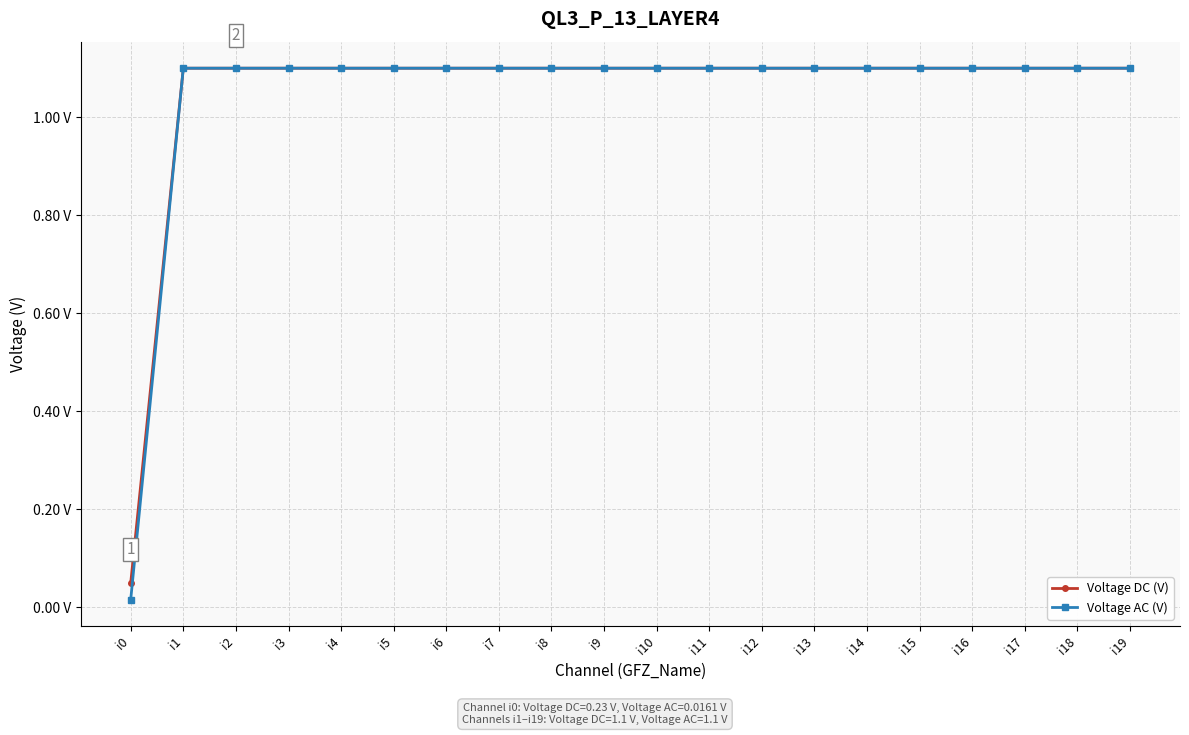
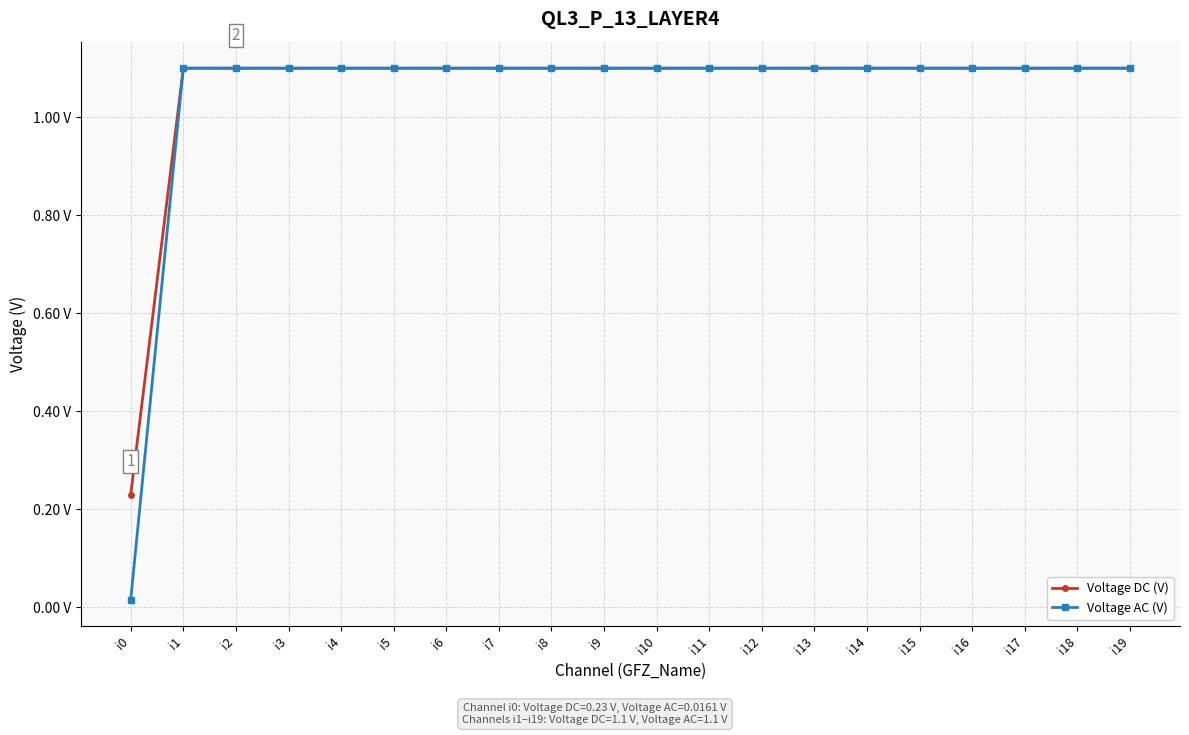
Voltage DC (V), i0: 0.05 V -> 0.23 V
